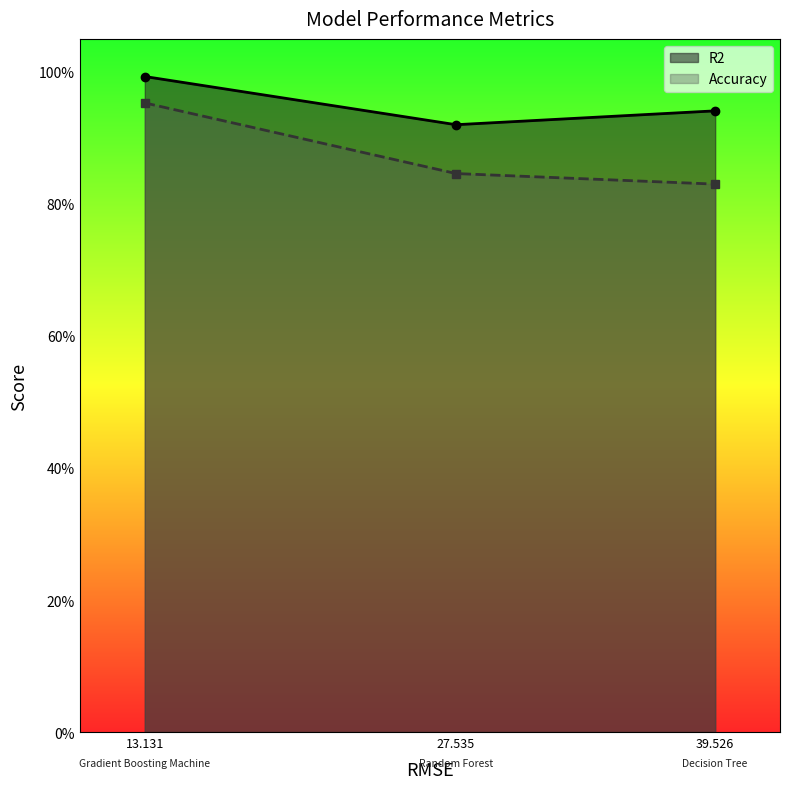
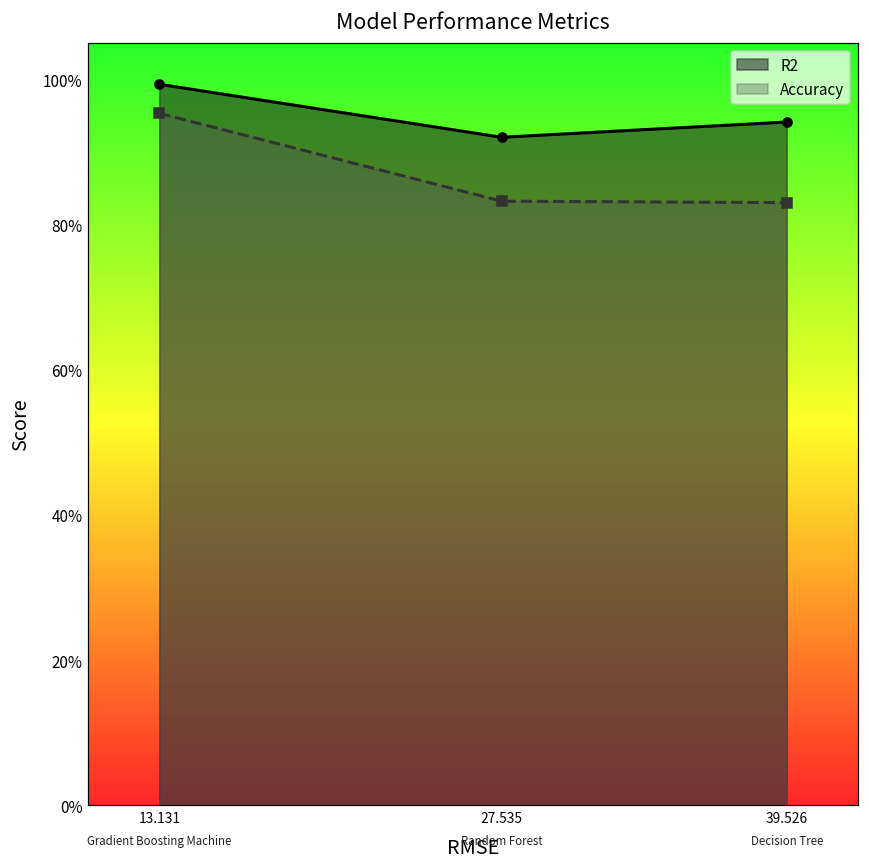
Accuracy, 27.535: 85% -> 83%
